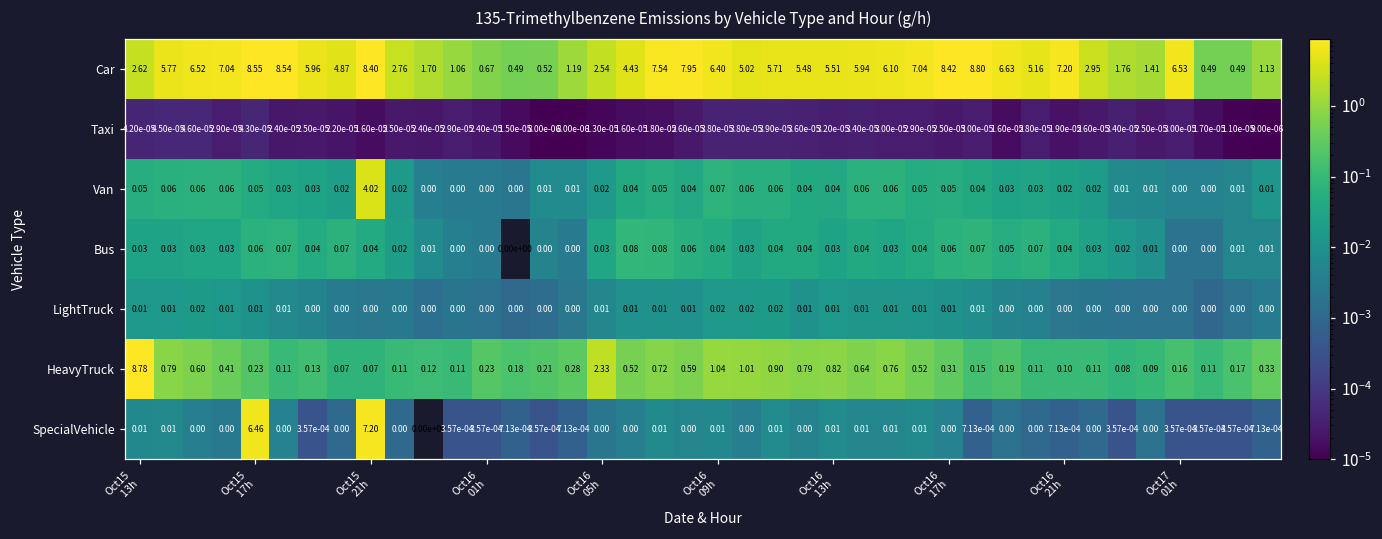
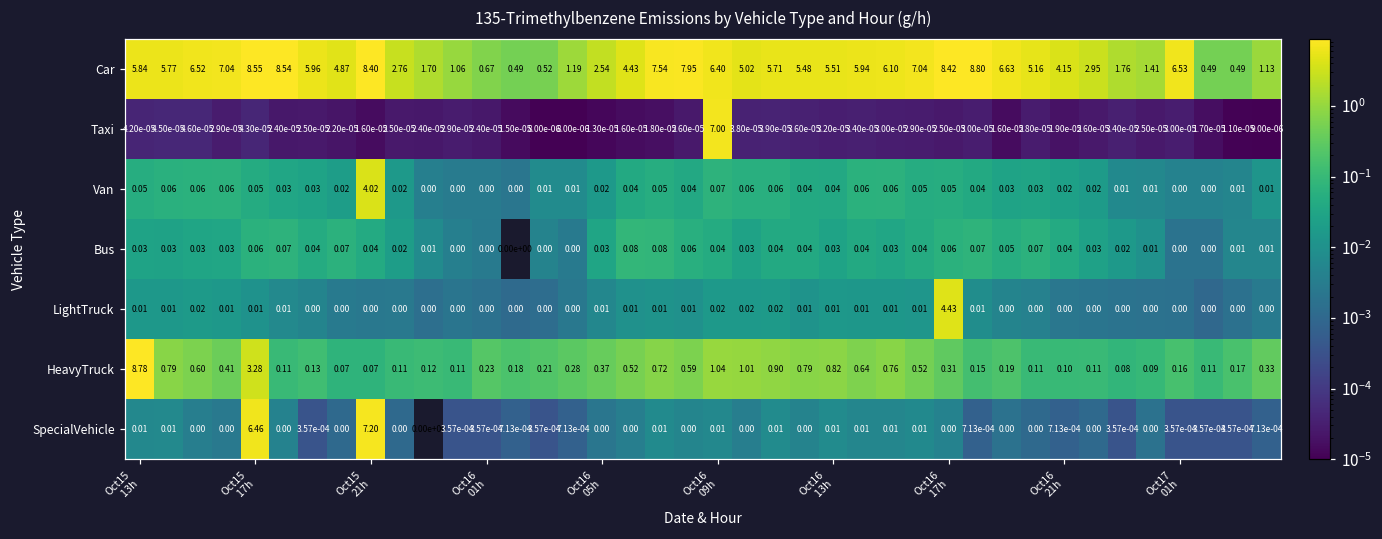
Car, Oct15 13h: 2.62 -> 5.84
Car, Oct16 21h: 7.20 -> 4.15
Taxi, Oct16 09h: 3.80e-05 -> 7.00
LightTruck, Oct16 17h: 0.01 -> 4.43
HeavyTruck, Oct15 17h: 0.23 -> 3.28
HeavyTruck, Oct16 05h: 2.33 -> 0.37
